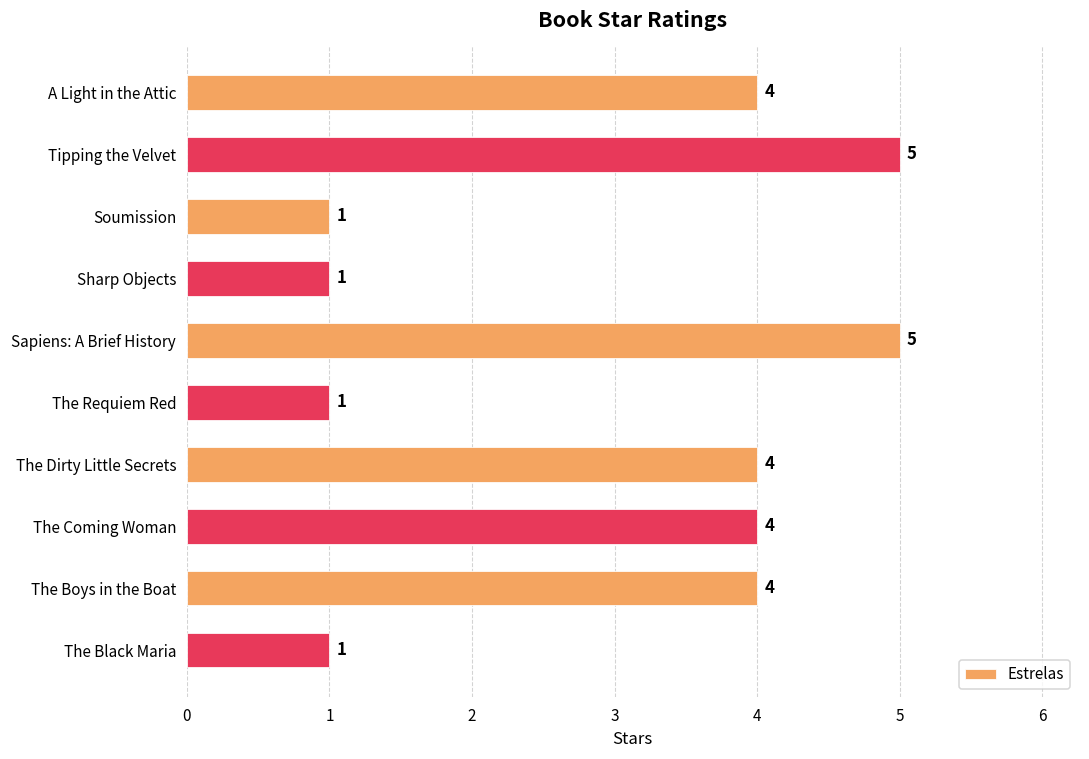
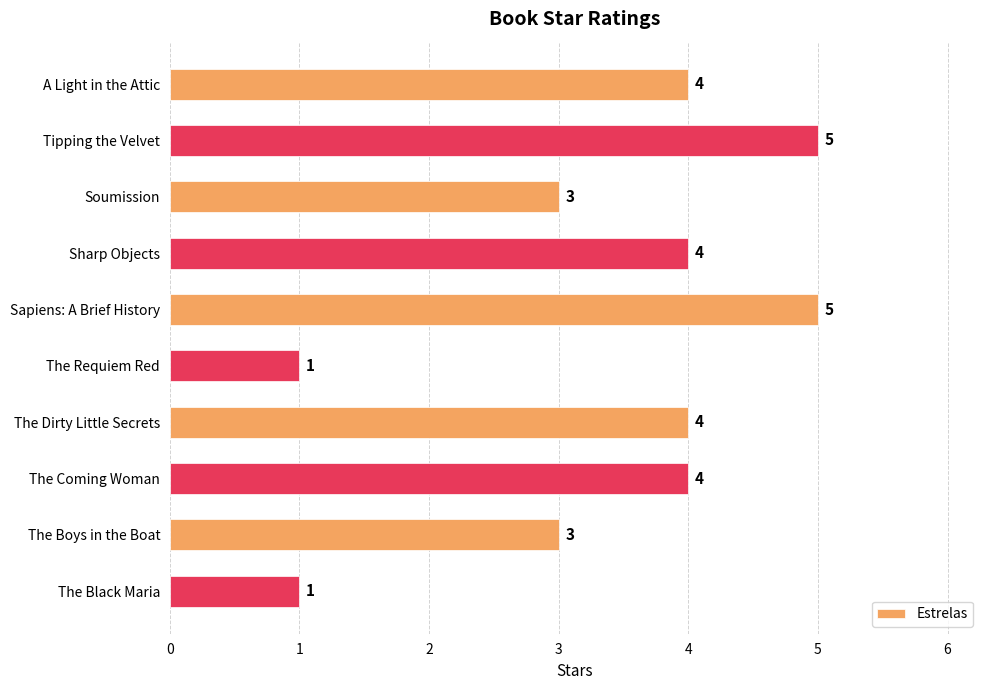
Soumission: 1 -> 3
Sharp Objects: 1 -> 4
The Boys in the Boat: 4 -> 3
